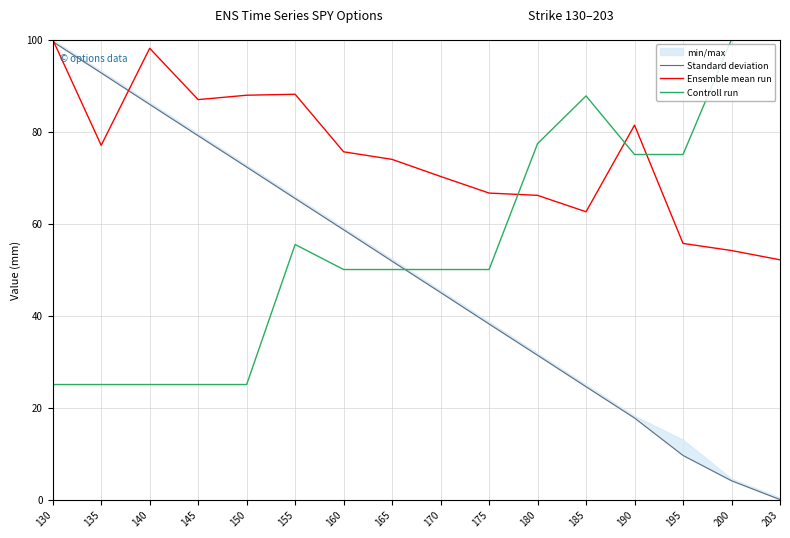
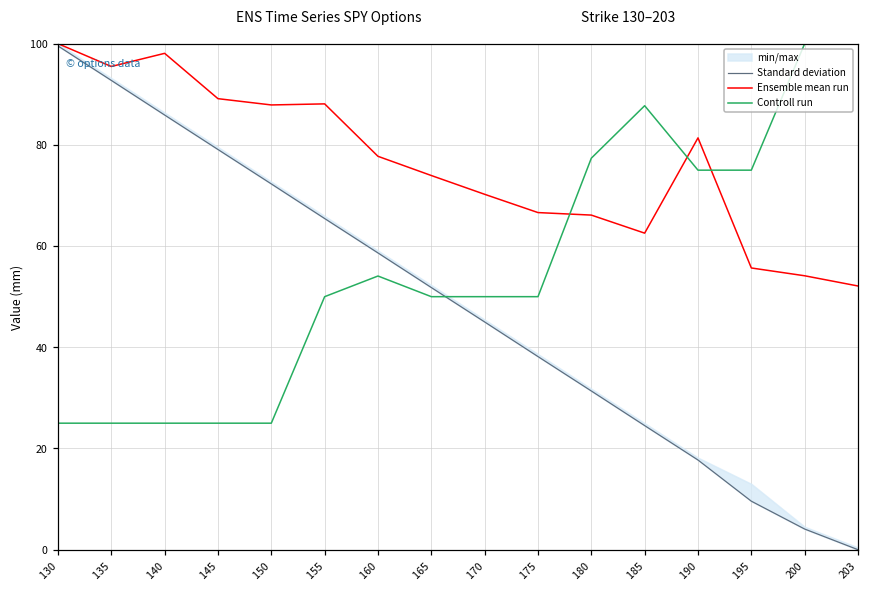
Ensemble mean run, 135: 77 -> 95
Ensemble mean run, 145: 87 -> 89
Controll run, 155: 55 -> 50
Ensemble mean run, 160: 76 -> 78
Controll run, 160: 50 -> 54
